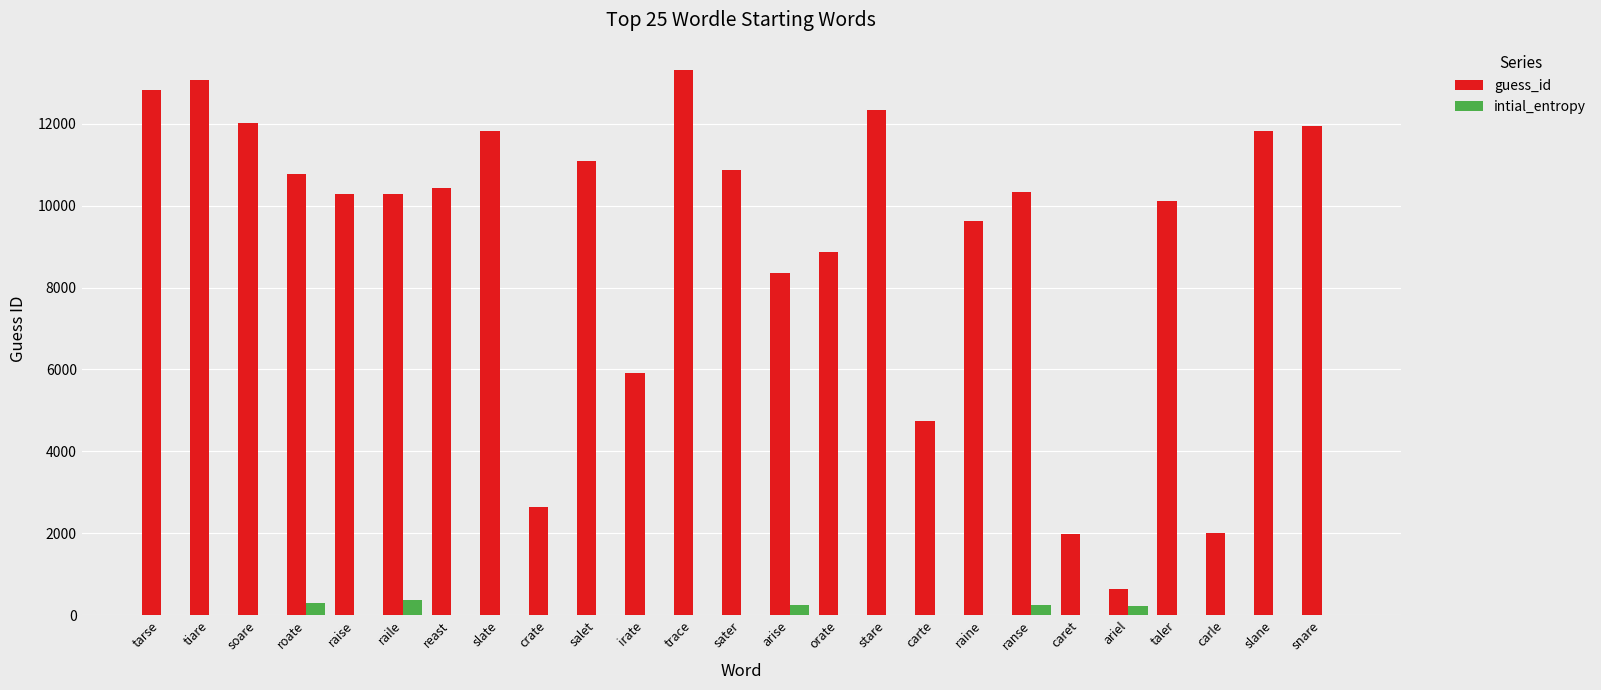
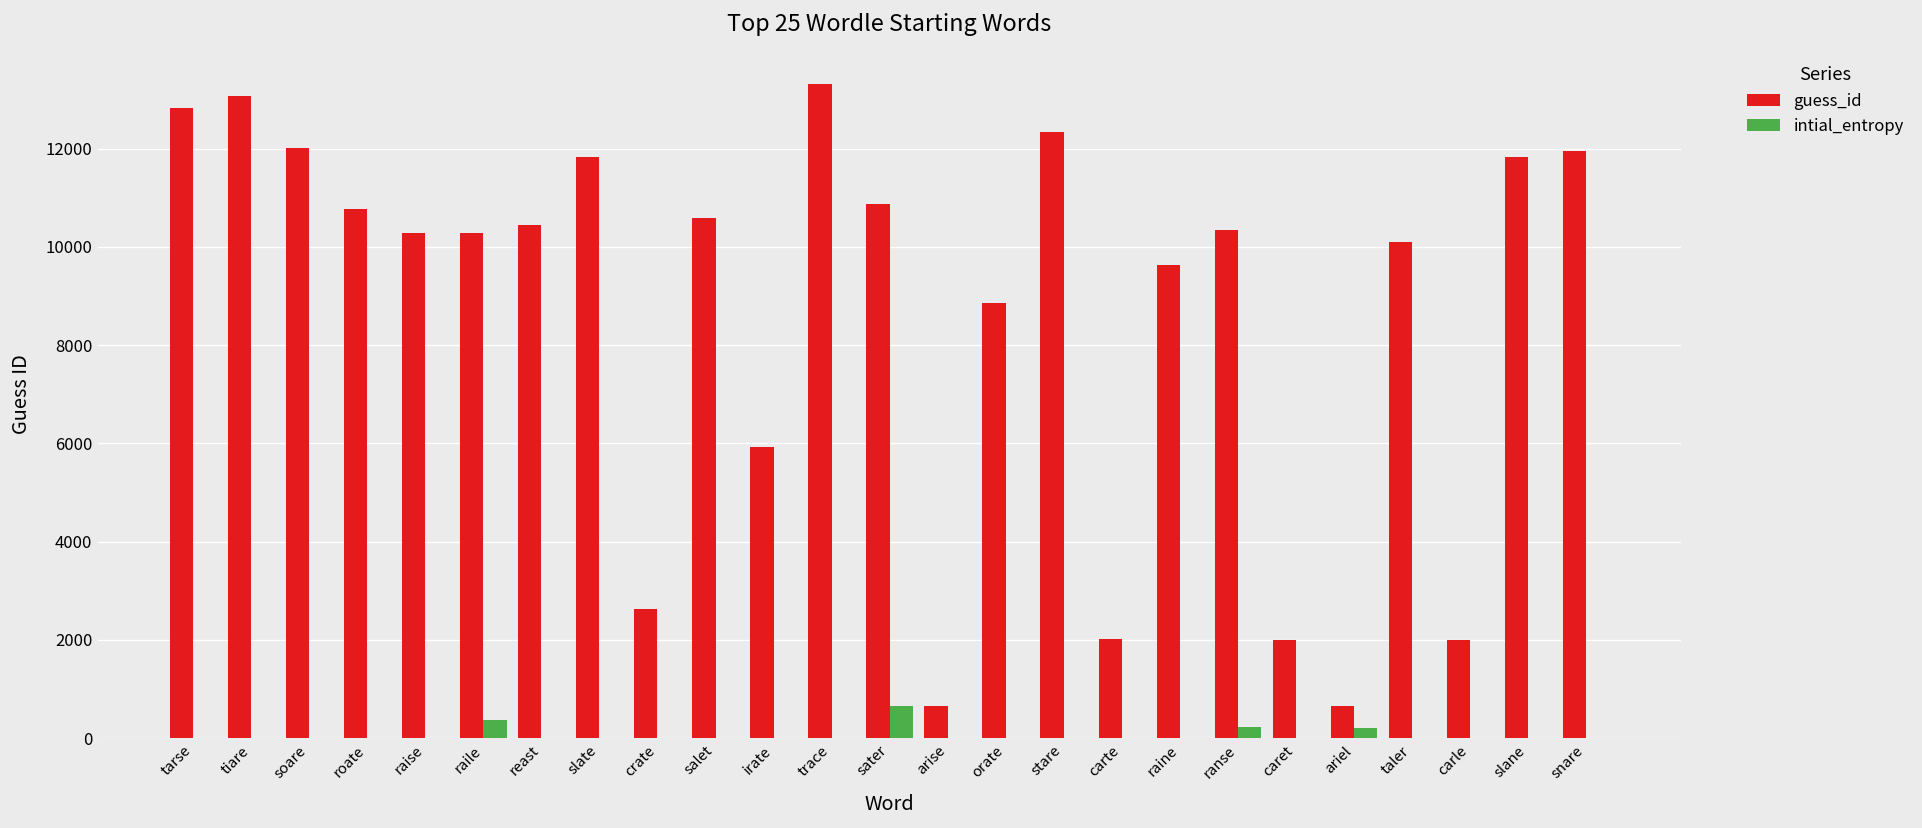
intial_entropy, roate: 300 -> 0
guess_id, salet: 11100 -> 10600
intial_entropy, sater: 0 -> 700
guess_id, arise: 8400 -> 600
intial_entropy, arise: 200 -> 0
guess_id, carte: 4700 -> 2000
